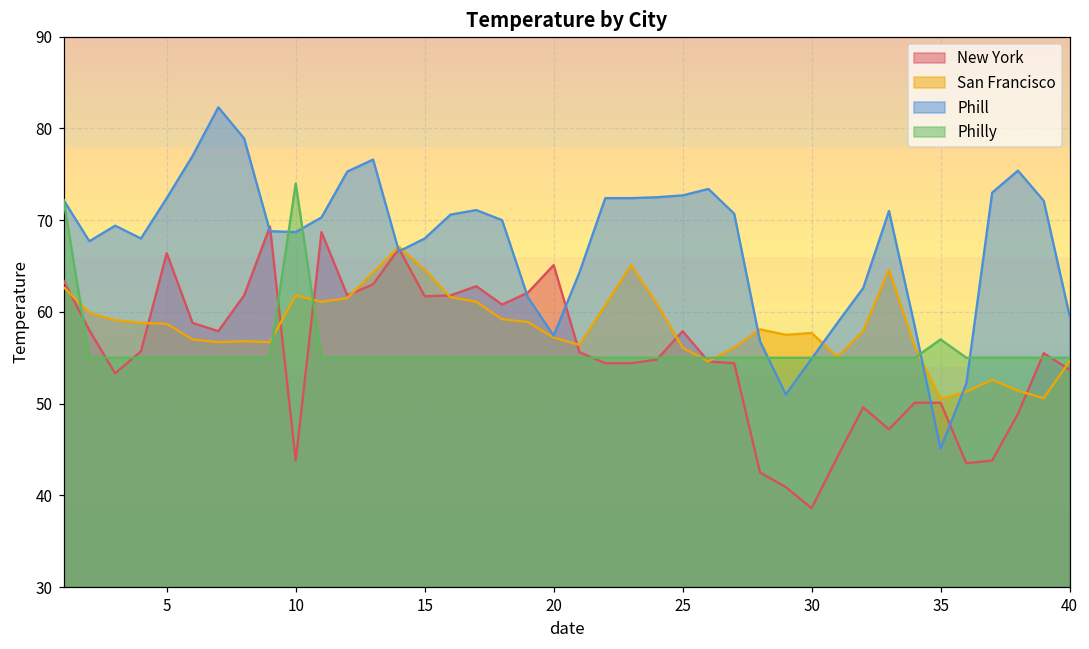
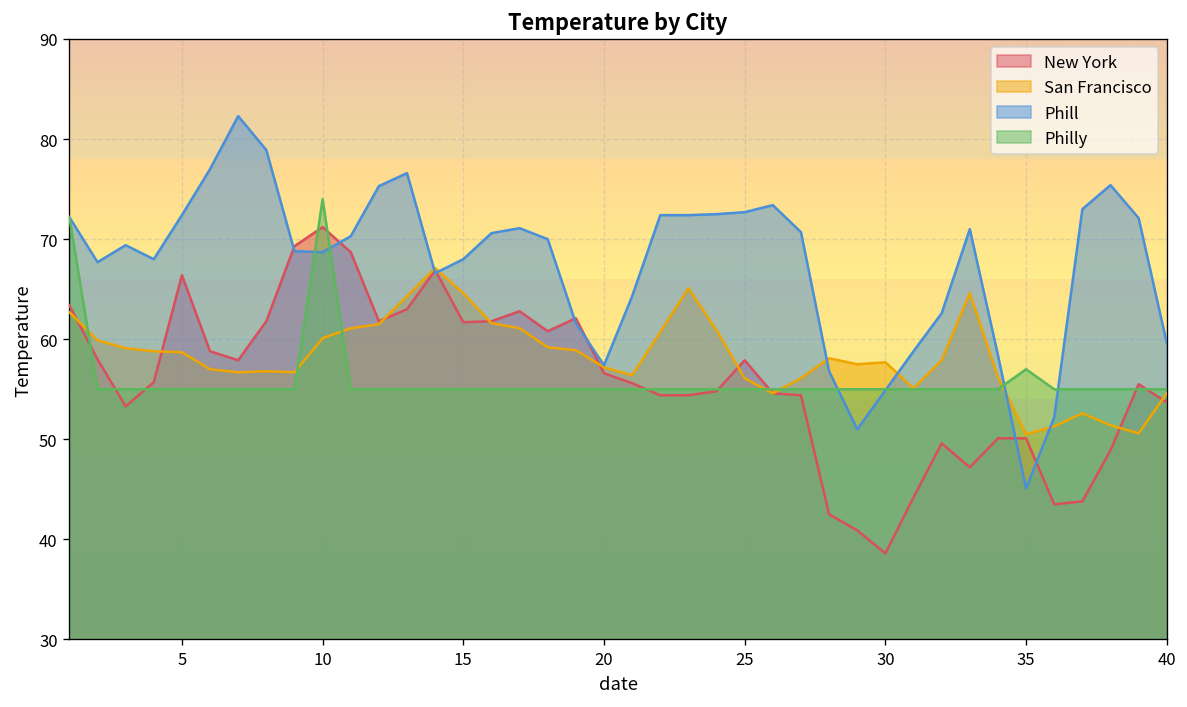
New York, 10: 44 -> 71
San Francisco, 10: 62 -> 60
New York, 20: 65 -> 57
